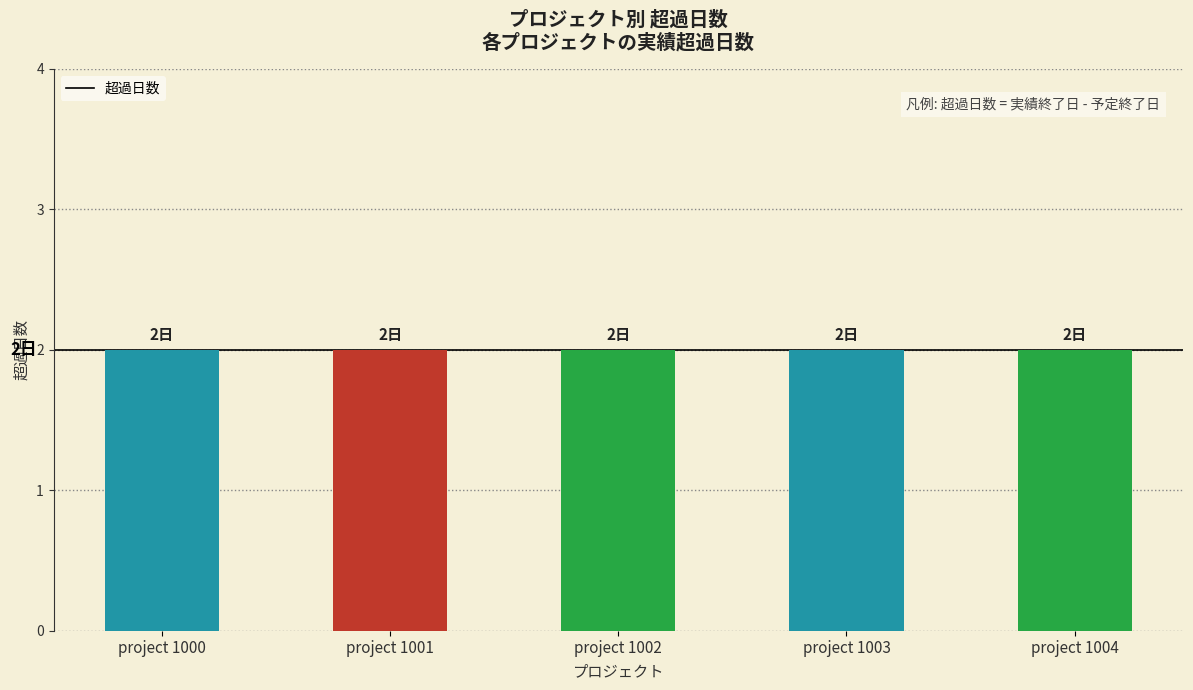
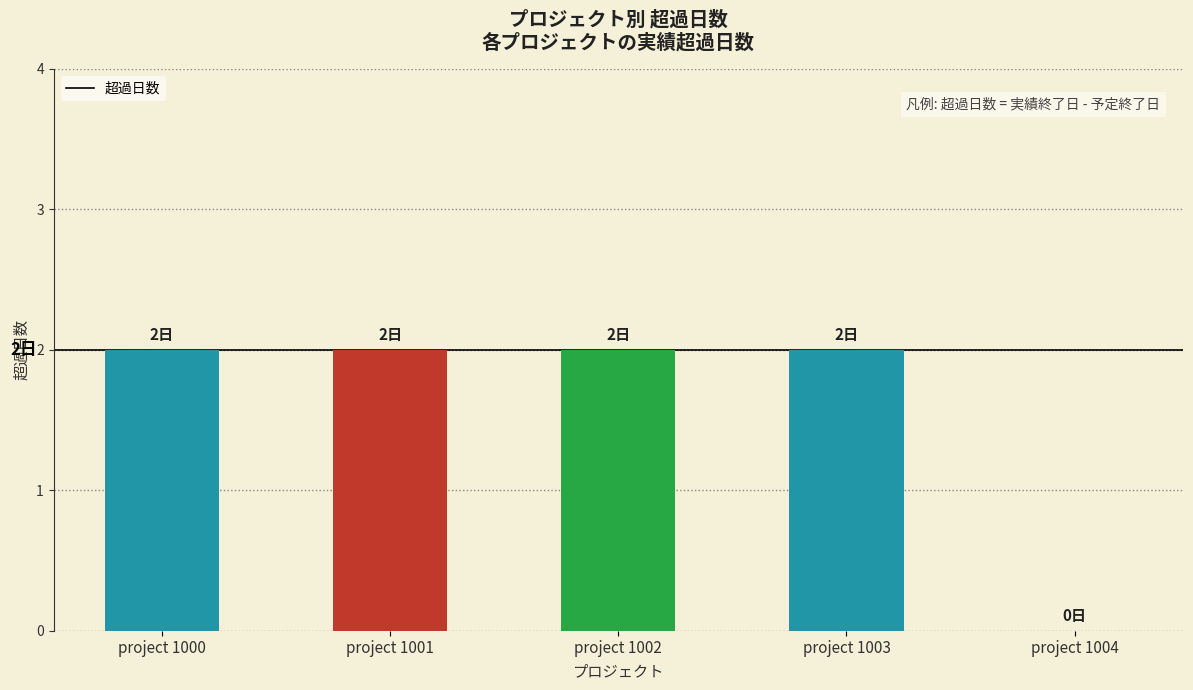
project 1004: 2日 -> 0日
